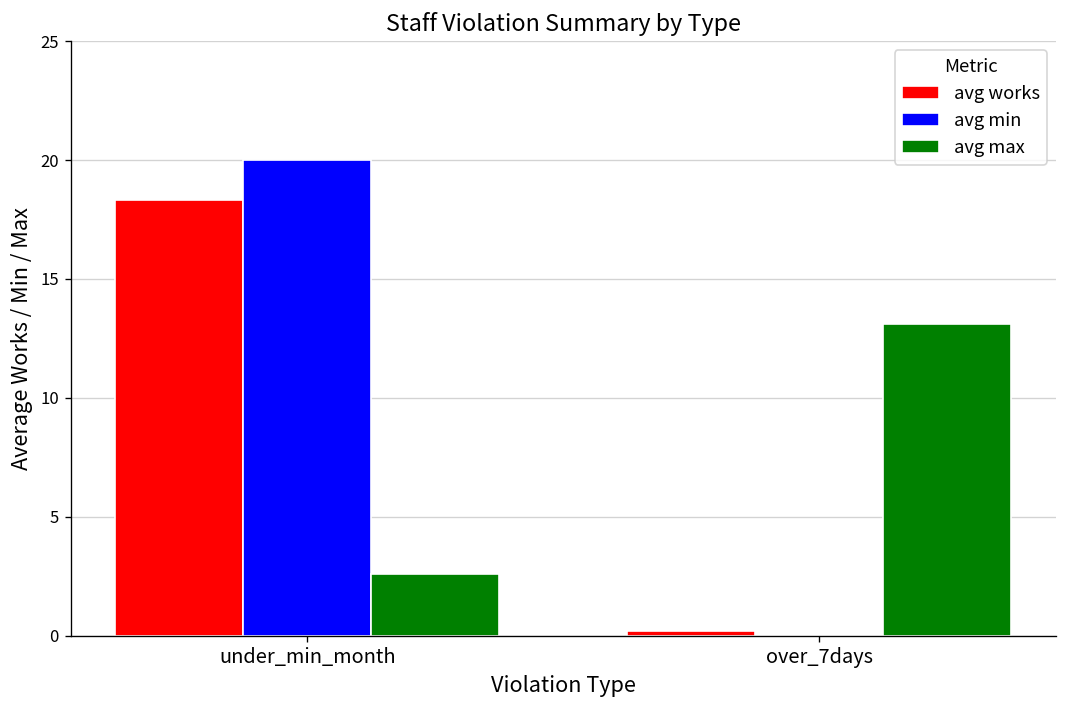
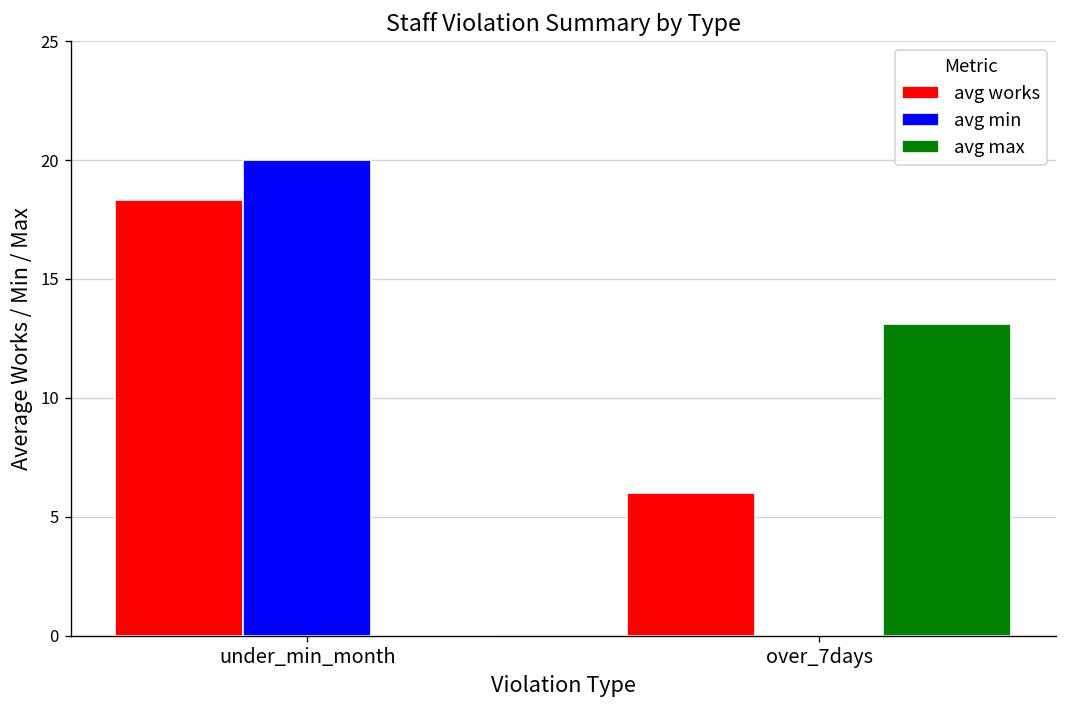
avg max, under_min_month: 2.6 -> 0.0
avg works, over_7days: 0.2 -> 6.0
